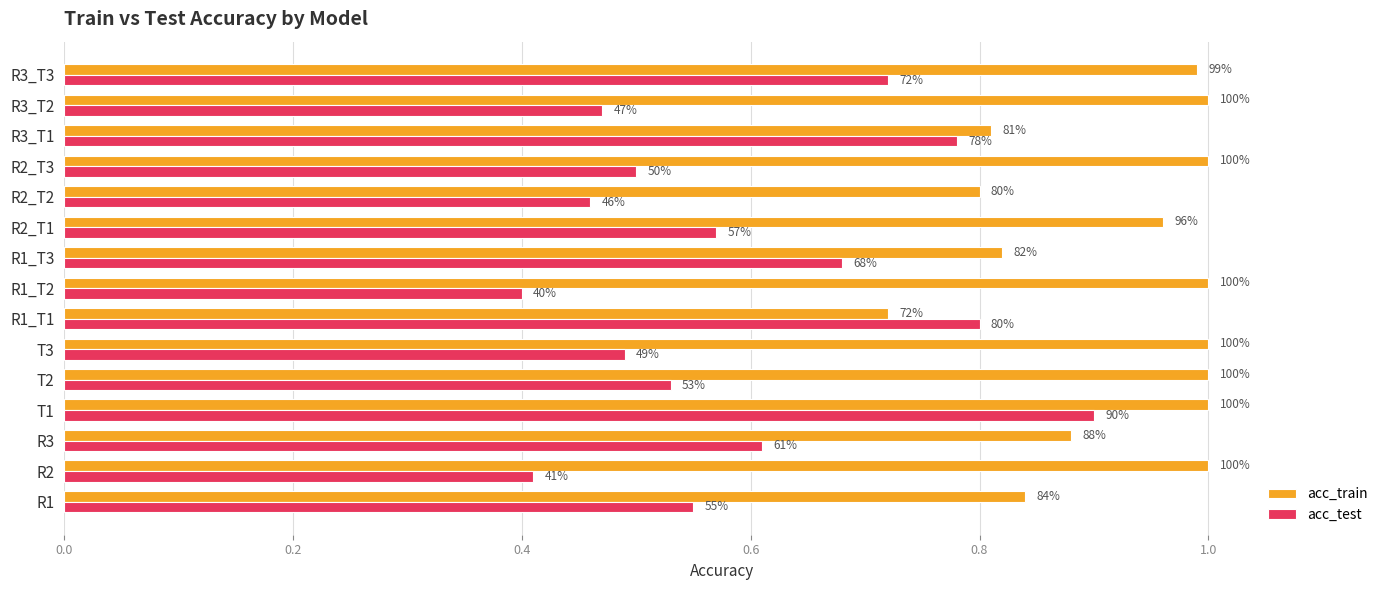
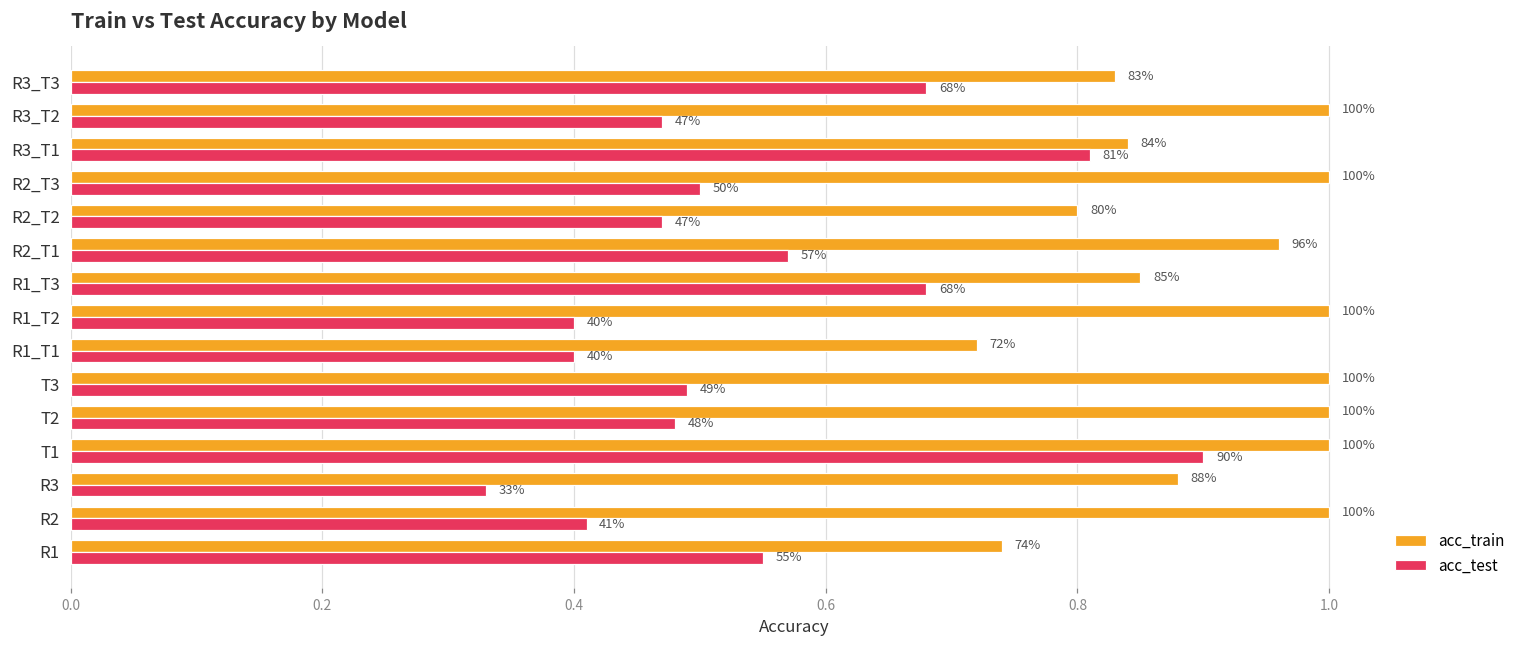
acc_train, R3_T3: 99% -> 83%
acc_test, R3_T3: 72% -> 68%
acc_train, R3_T1: 81% -> 84%
acc_test, R3_T1: 78% -> 81%
acc_test, R2_T2: 46% -> 47%
acc_train, R1_T3: 82% -> 85%
acc_test, R1_T1: 80% -> 40%
acc_test, T2: 53% -> 48%
acc_test, R3: 61% -> 33%
acc_train, R1: 84% -> 74%
